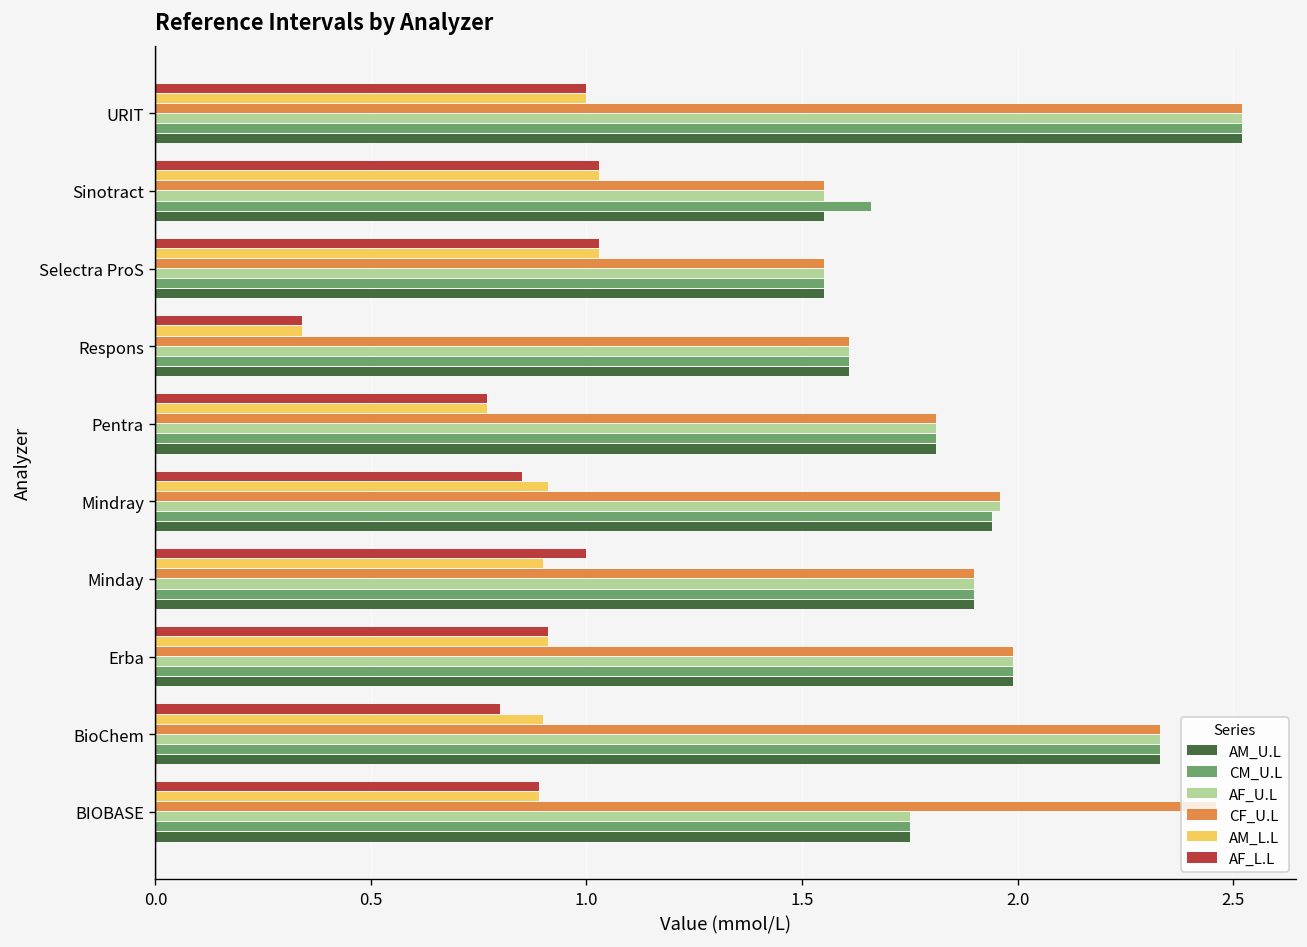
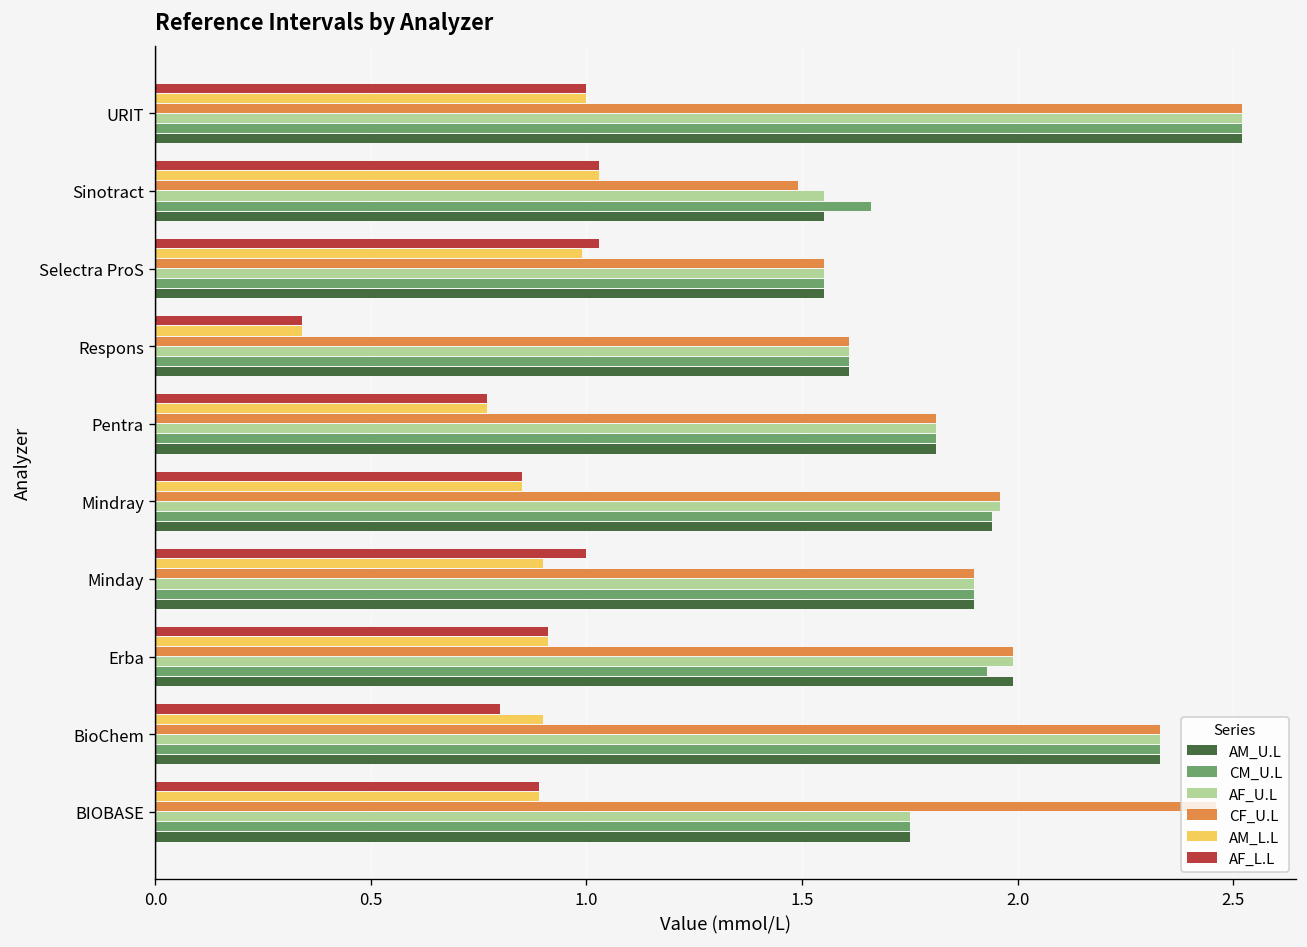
CF_U.L, Sinotract: 1.55 -> 1.49
AM_L.L, Selectra ProS: 1.03 -> 0.99
AM_L.L, Mindray: 0.91 -> 0.85
CM_U.L, Erba: 1.99 -> 1.93
